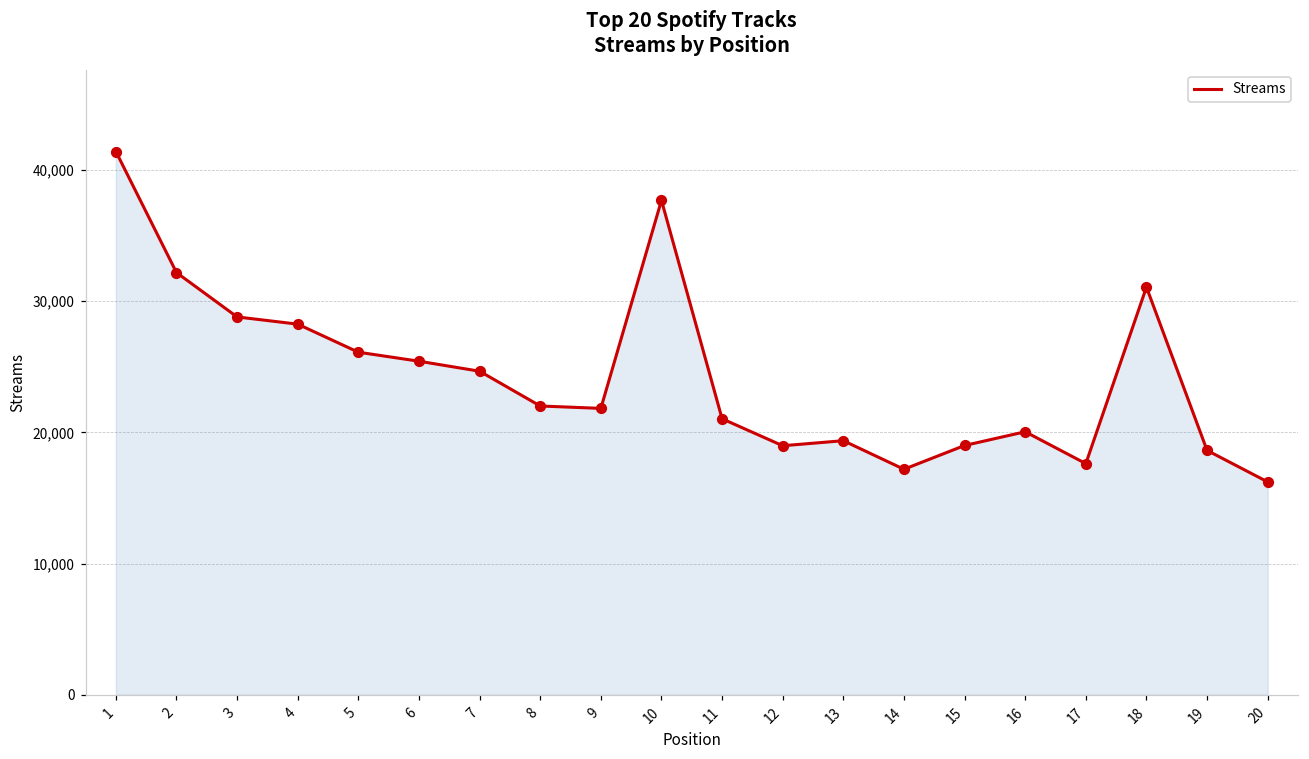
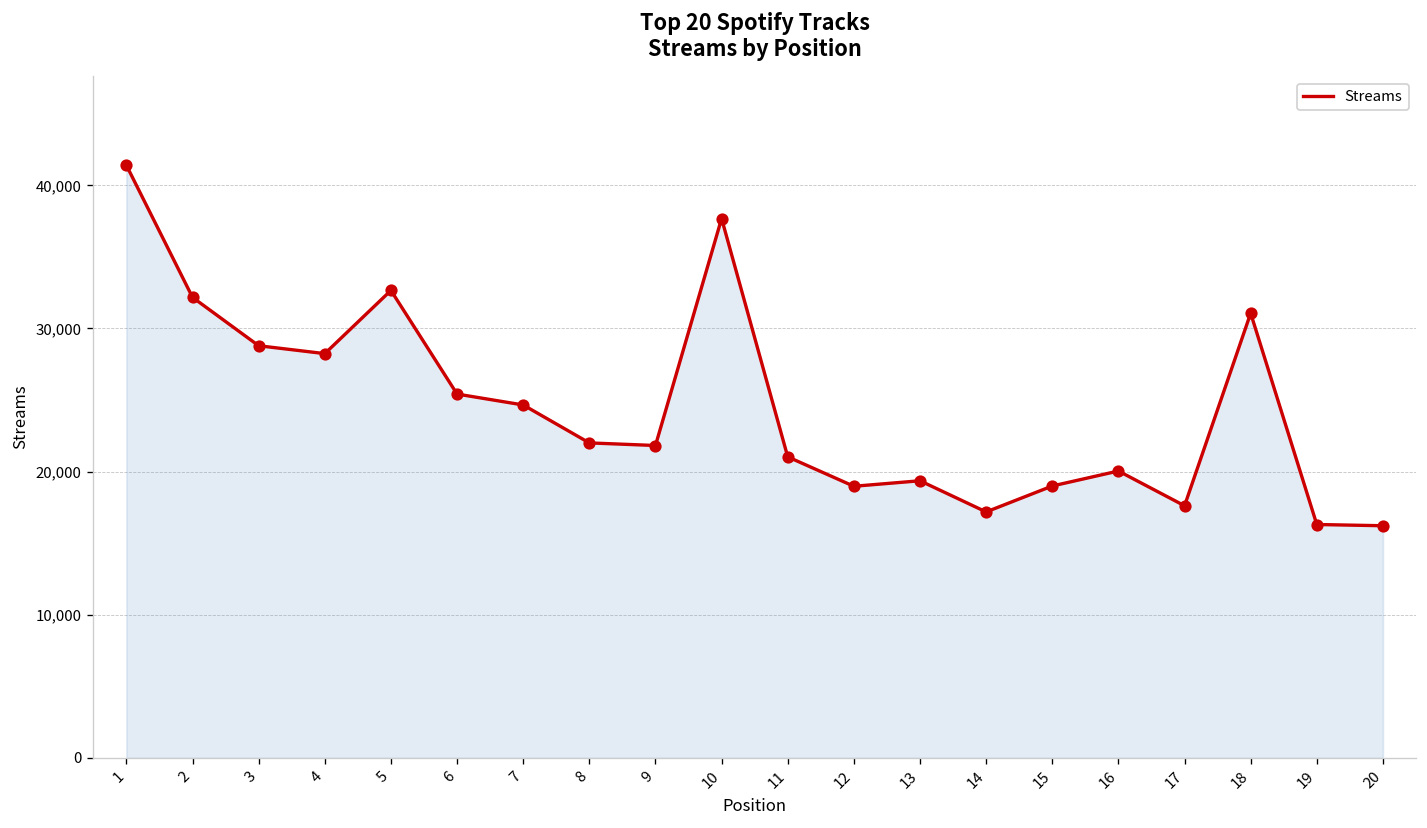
5: 26,100 -> 32,700
19: 18,600 -> 16,300
